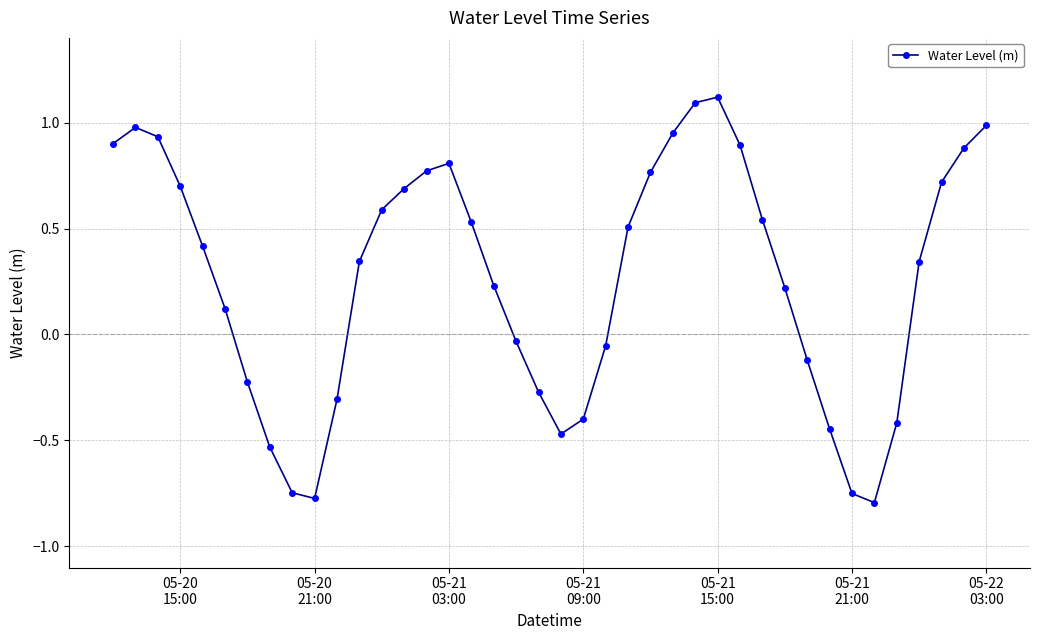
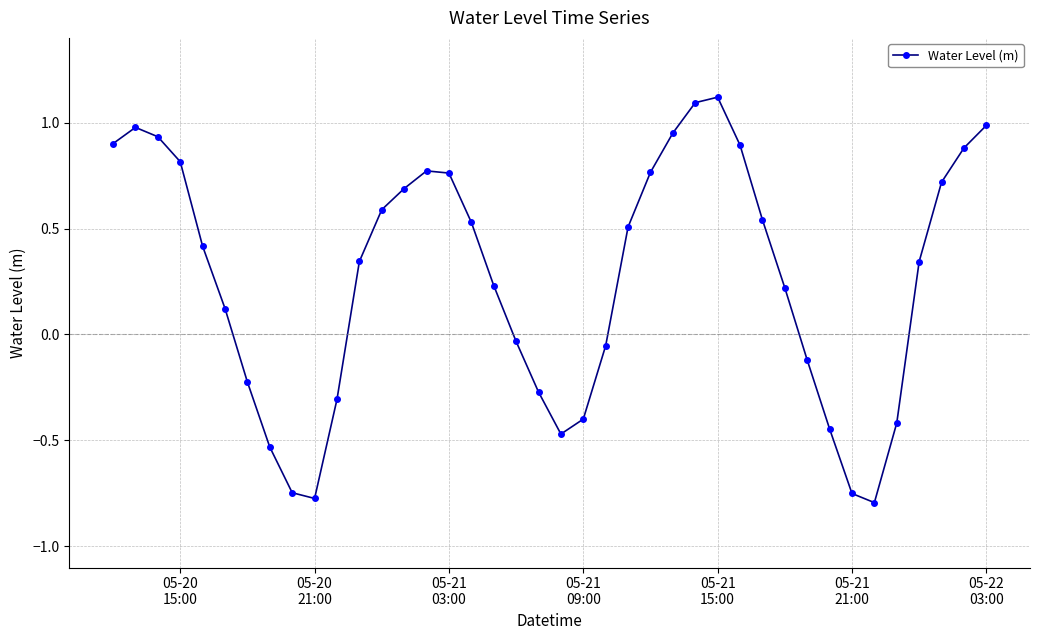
05-20 15:00: 0.70 -> 0.82
05-21 03:00: 0.81 -> 0.76
